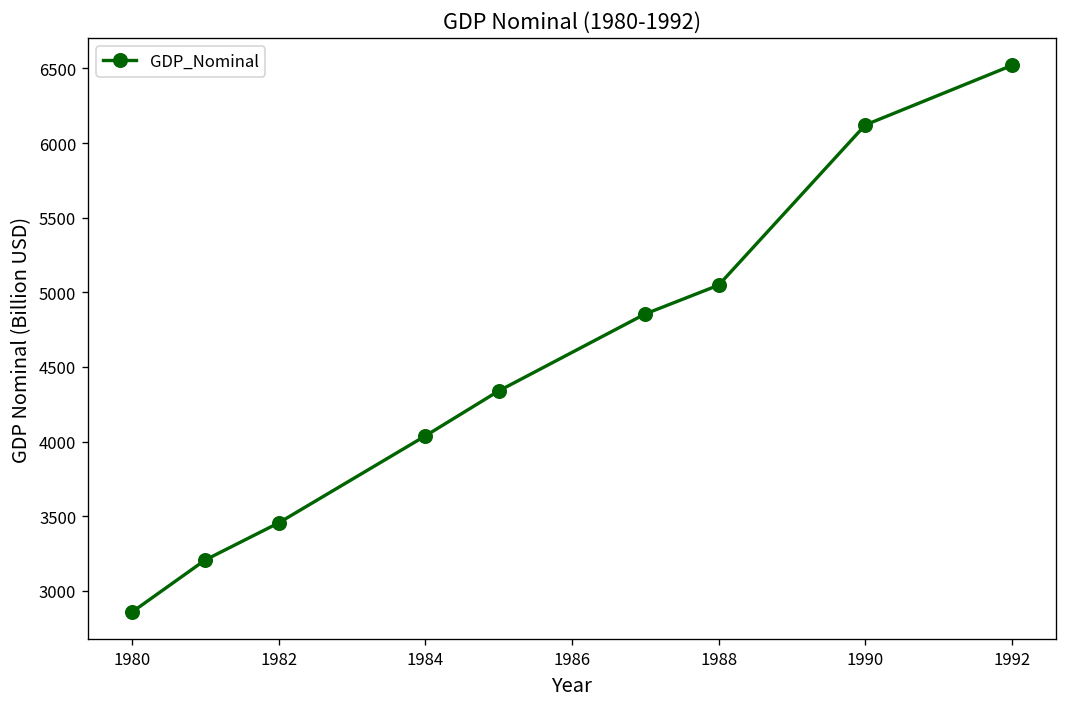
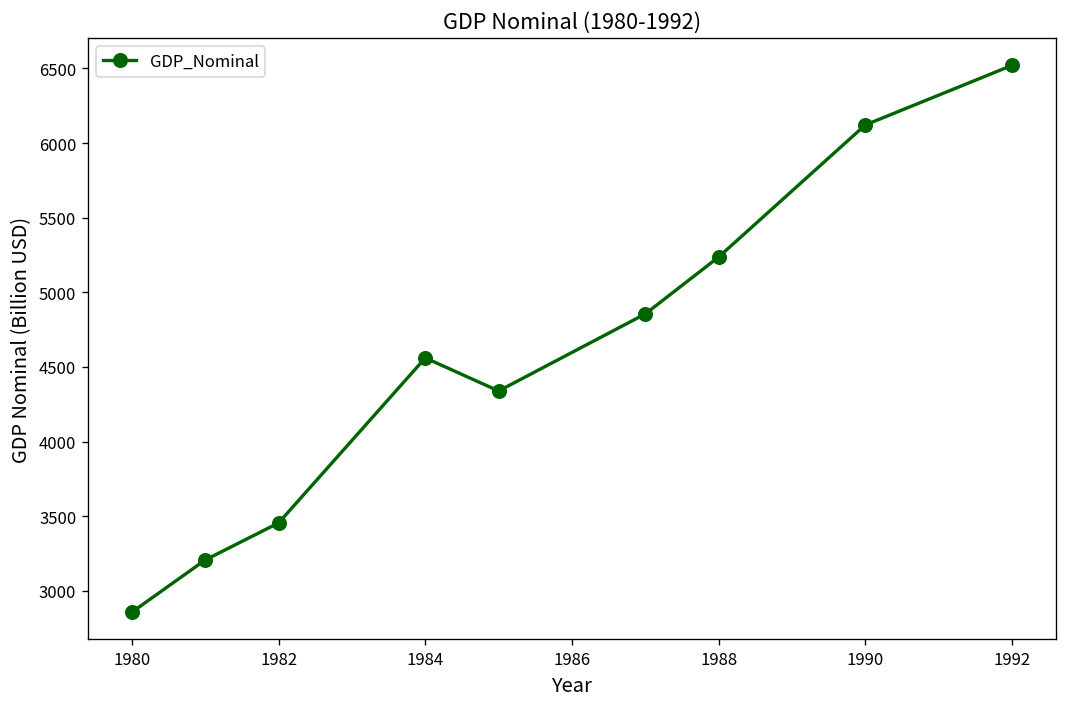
1984: 4040 -> 4560
1988: 5050 -> 5240
